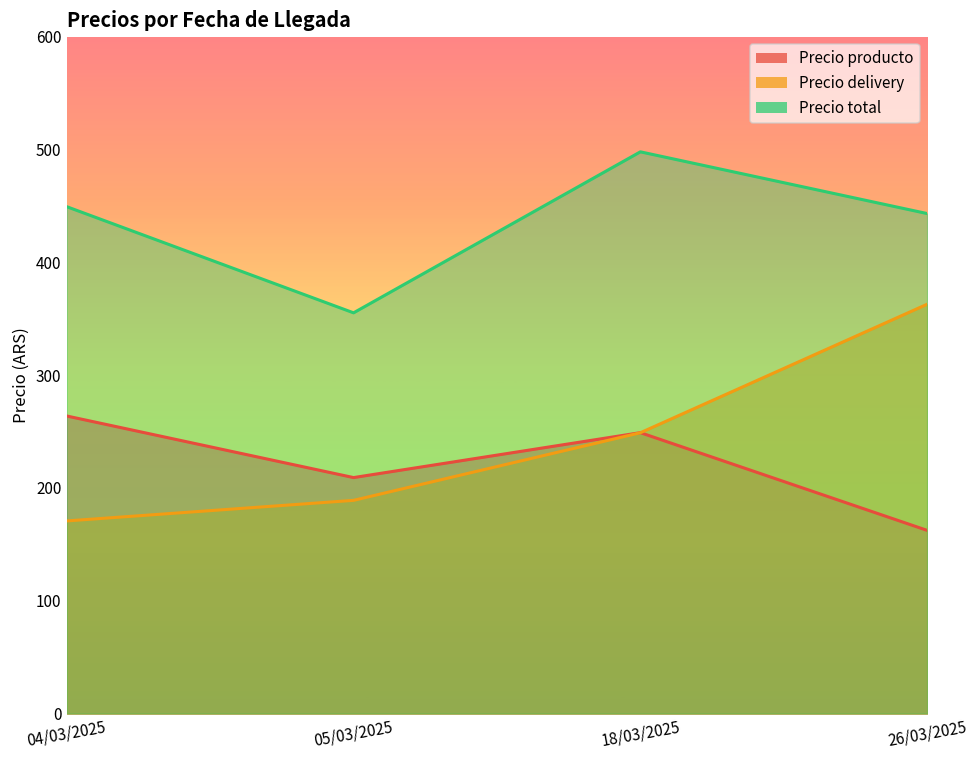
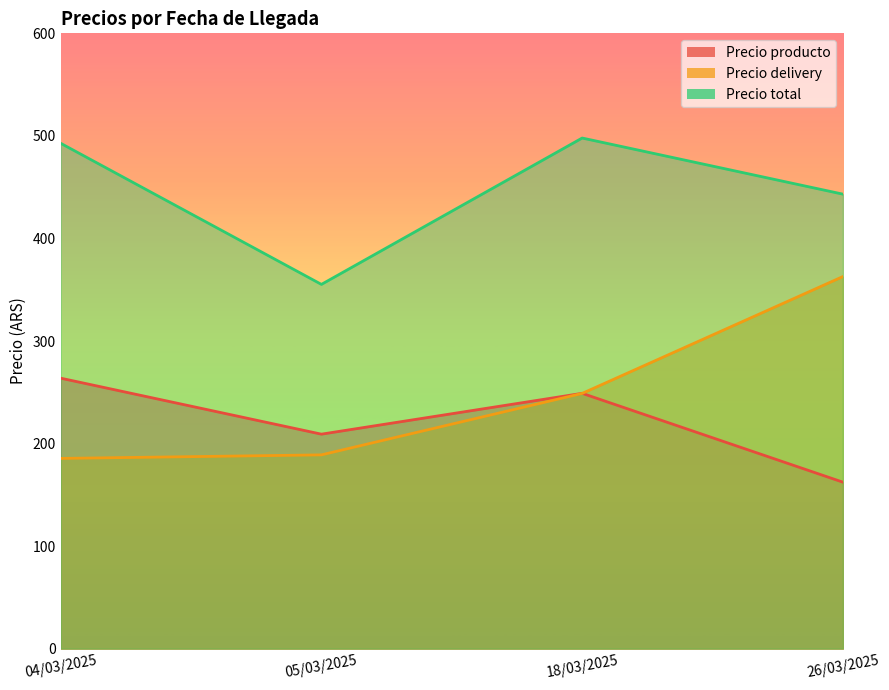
Precio delivery, 04/03/2025: 171 -> 186
Precio total, 04/03/2025: 449 -> 493
